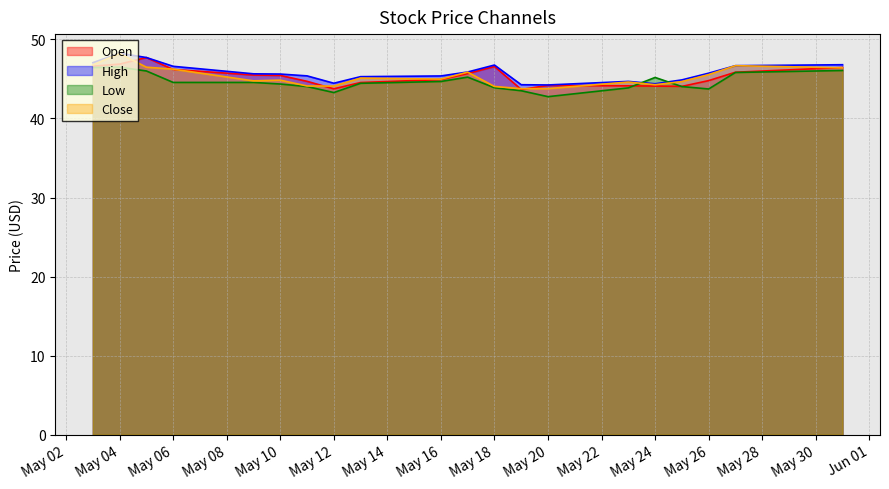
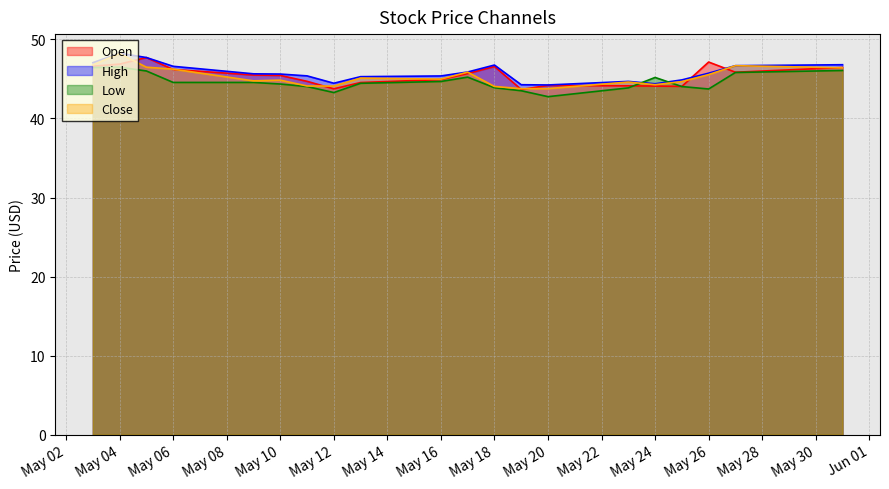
Open, May 26: 45 -> 47
